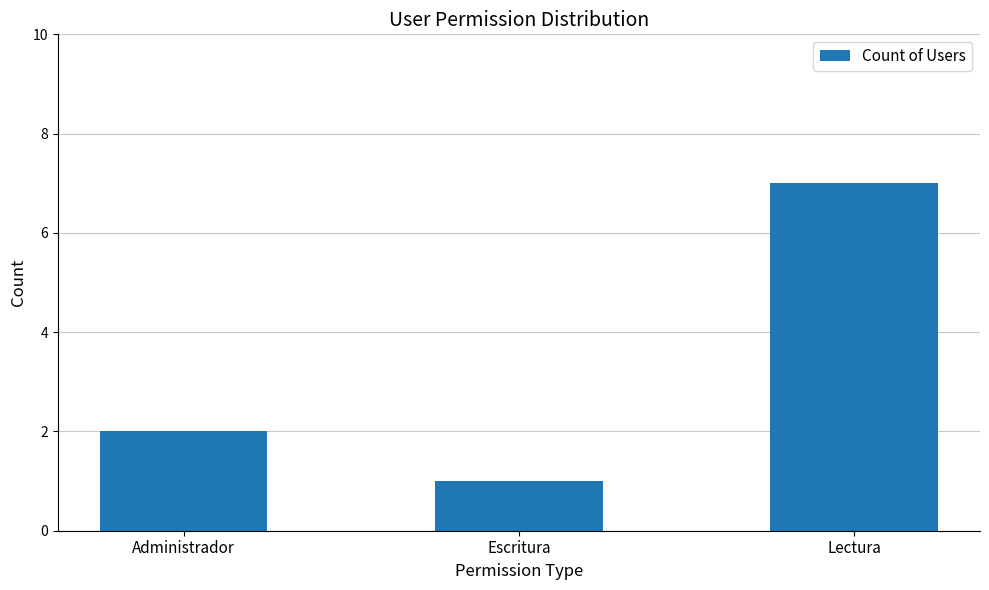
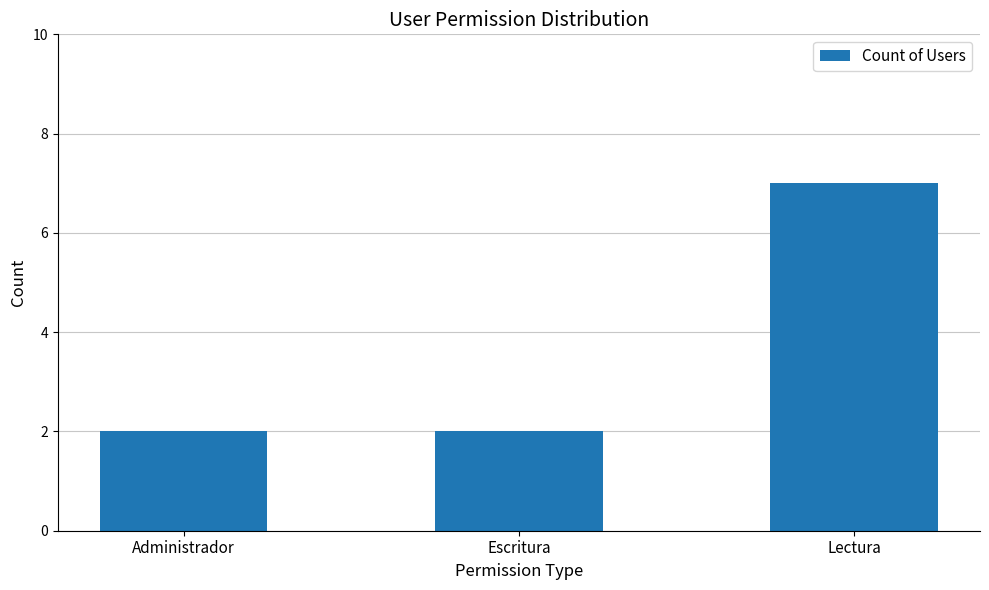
Escritura: 1 -> 2
